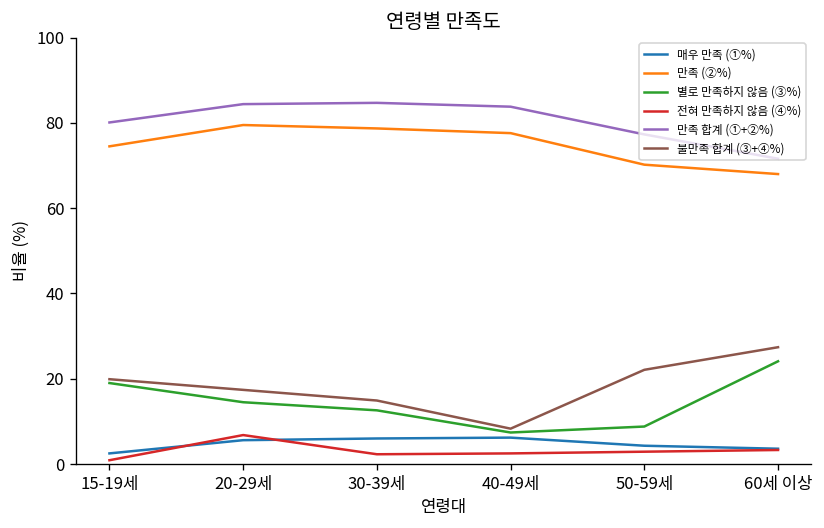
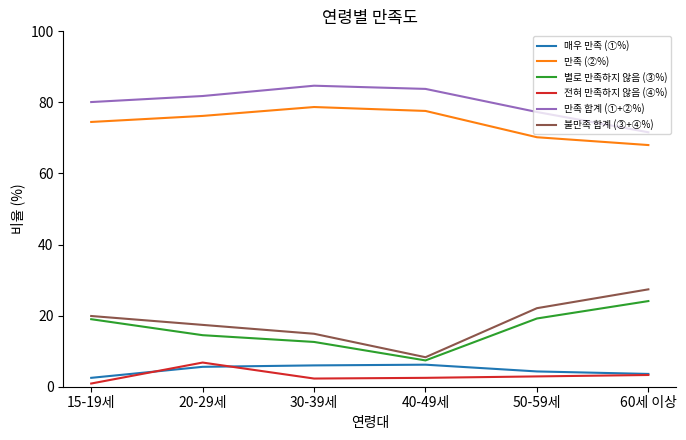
만족 (②%), 20-29세: 80 -> 76
만족 합계 (①+②%), 20-29세: 84 -> 82
별로 만족하지 않음 (③%), 50-59세: 9 -> 19
